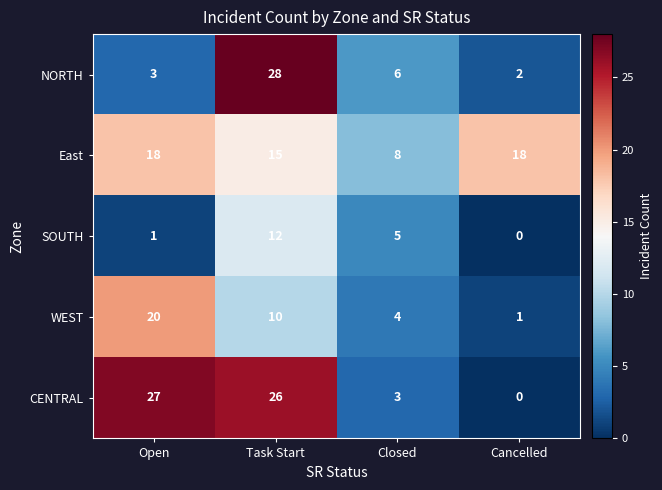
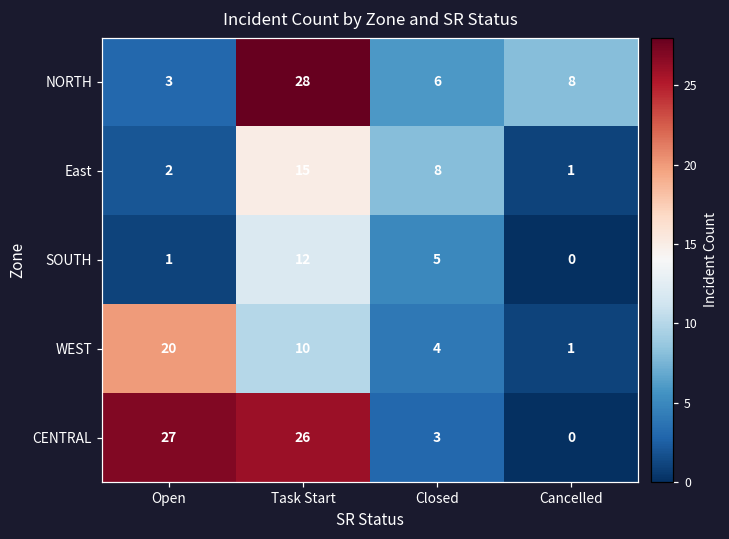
NORTH, Cancelled: 2 -> 8
East, Open: 18 -> 2
East, Cancelled: 18 -> 1
